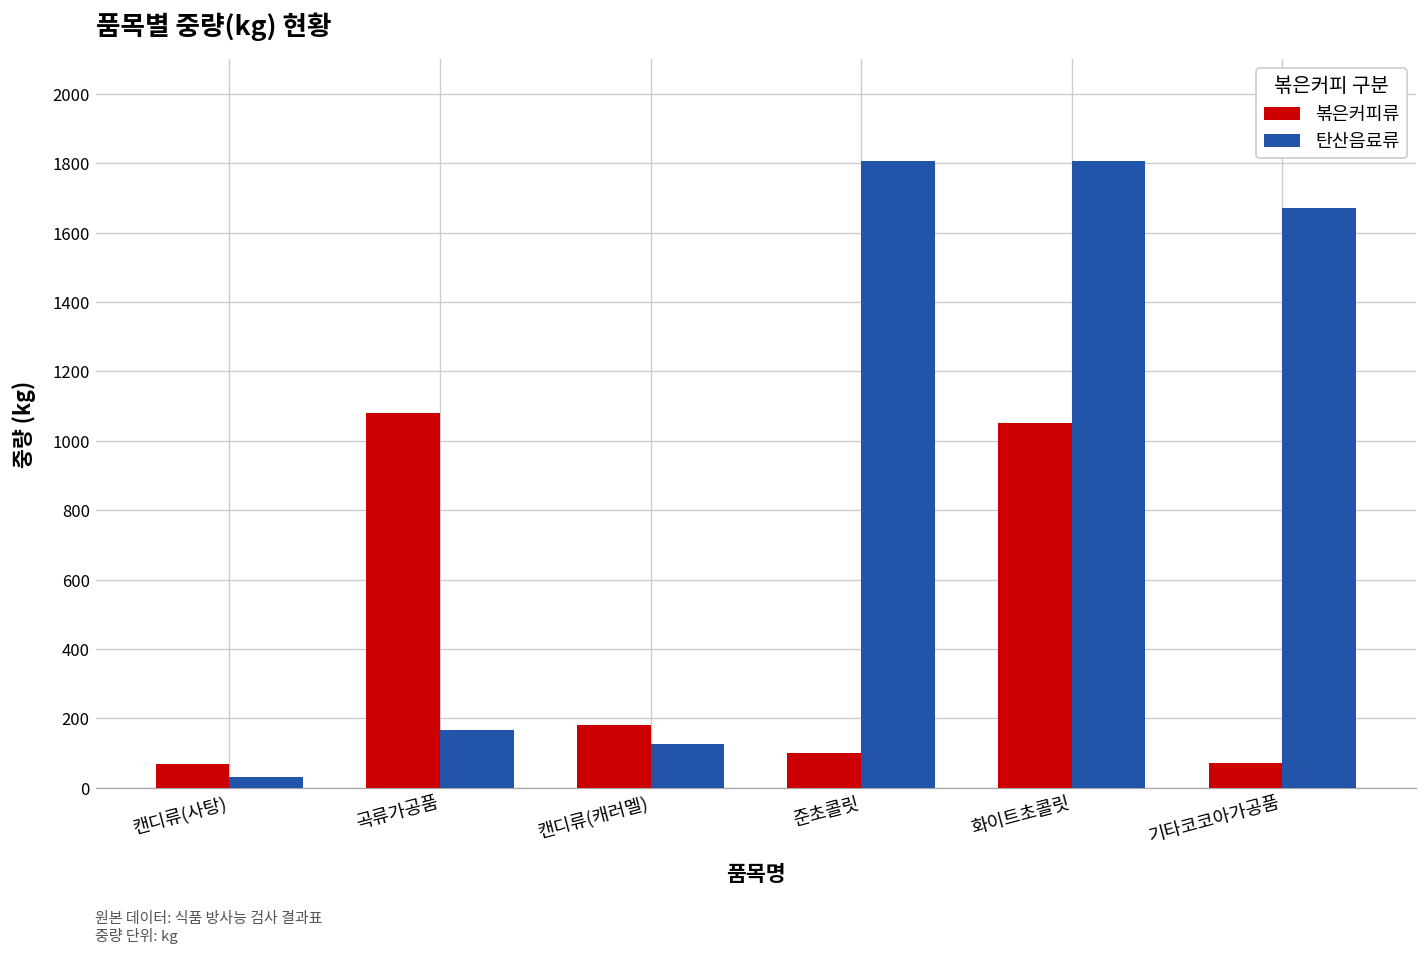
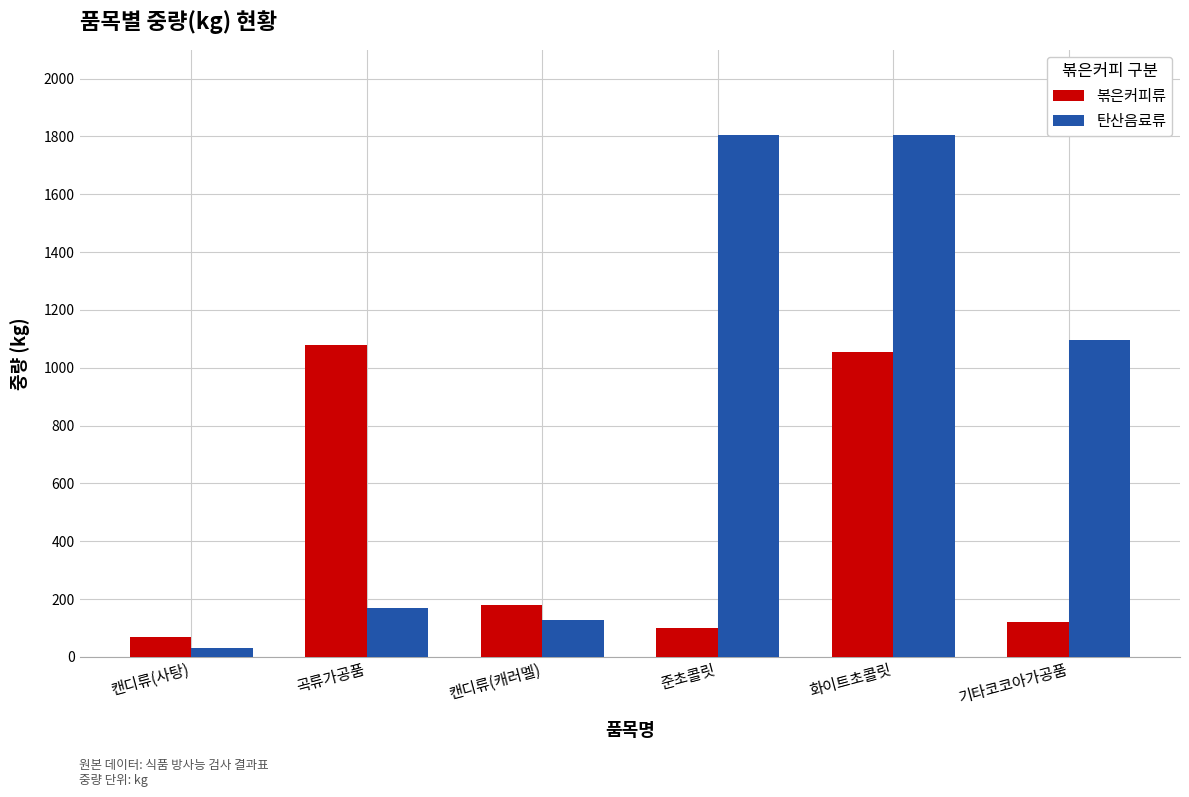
볶은커피류, 기타코코아가공품: 70 -> 120
탄산음료류, 기타코코아가공품: 1670 -> 1100
